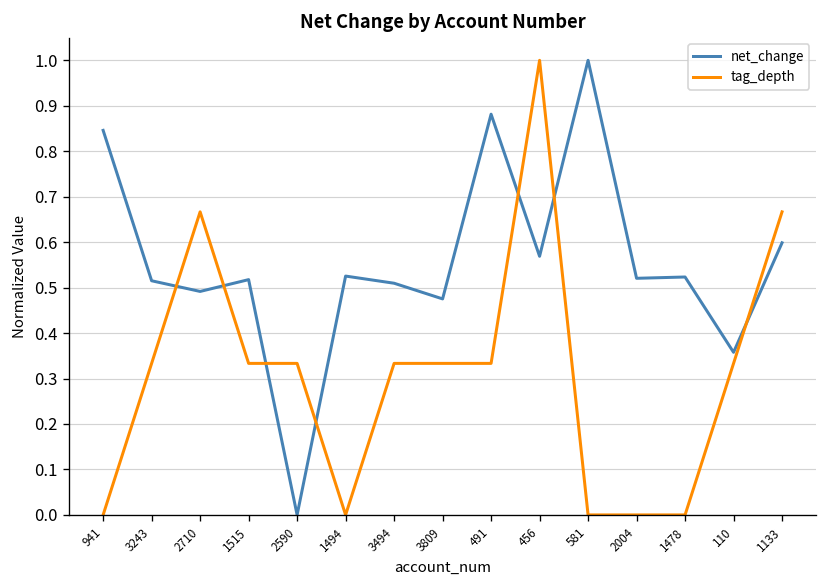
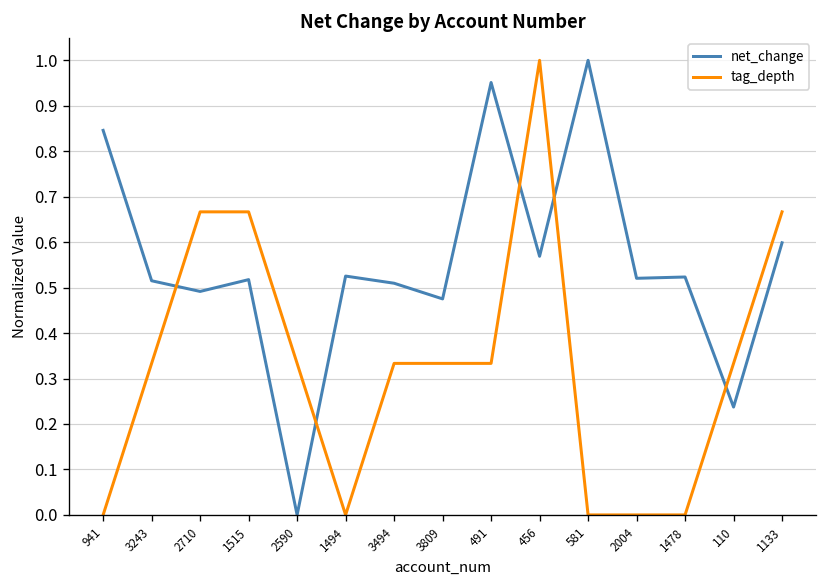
tag_depth, 1515: 0.33 -> 0.67
net_change, 491: 0.88 -> 0.95
net_change, 110: 0.36 -> 0.24
